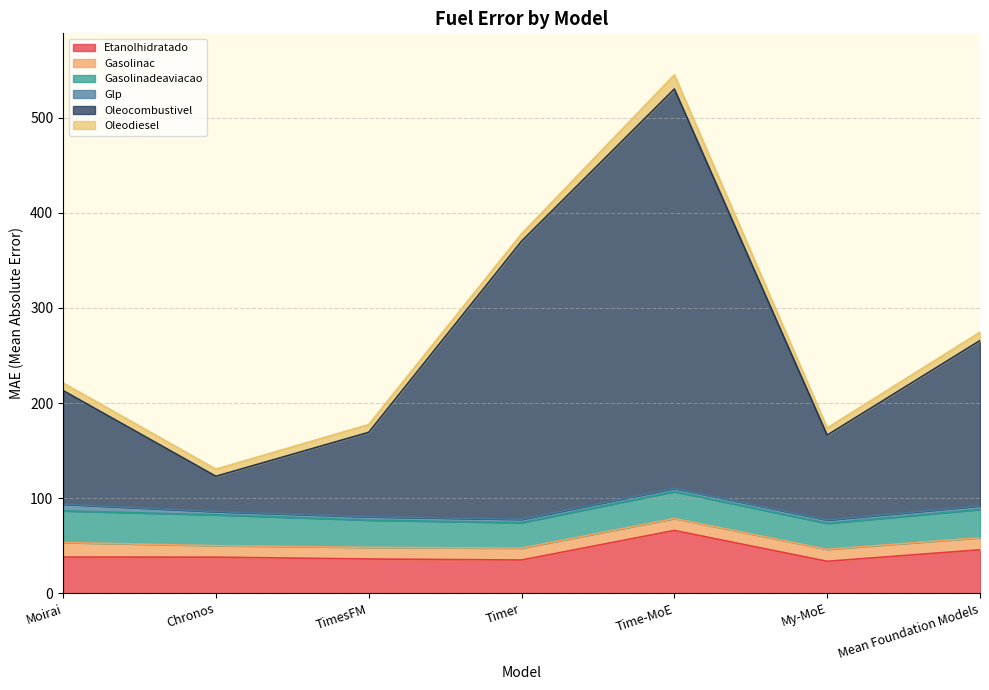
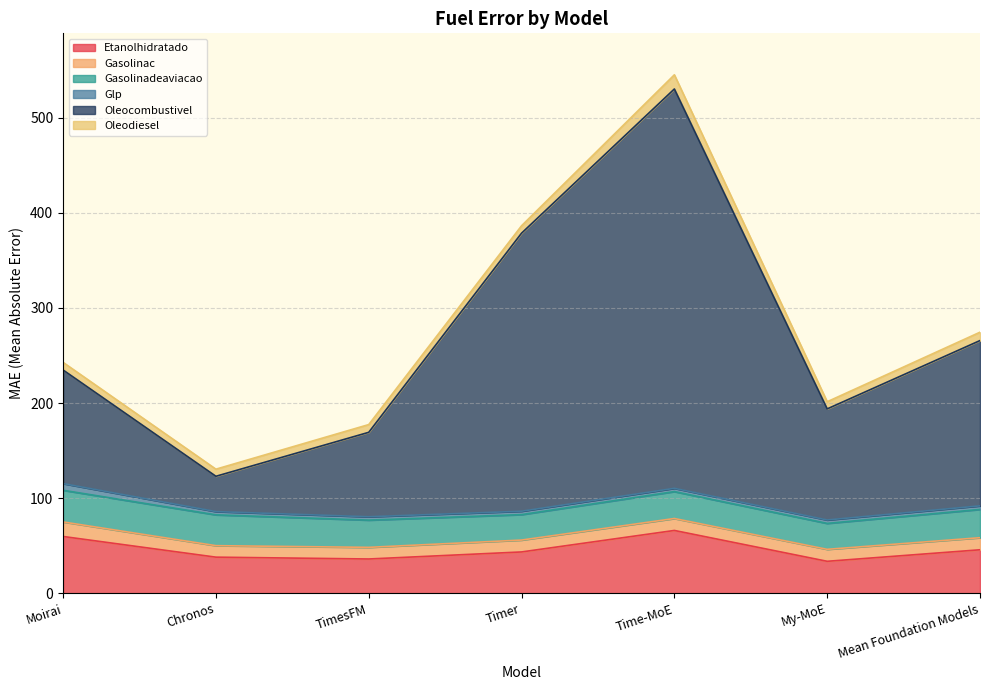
Etanolhidratado, Moirai: 40 -> 60
Etanolhidratado, Timer: 30 -> 40
Oleocombustivel, My-MoE: 90 -> 120
